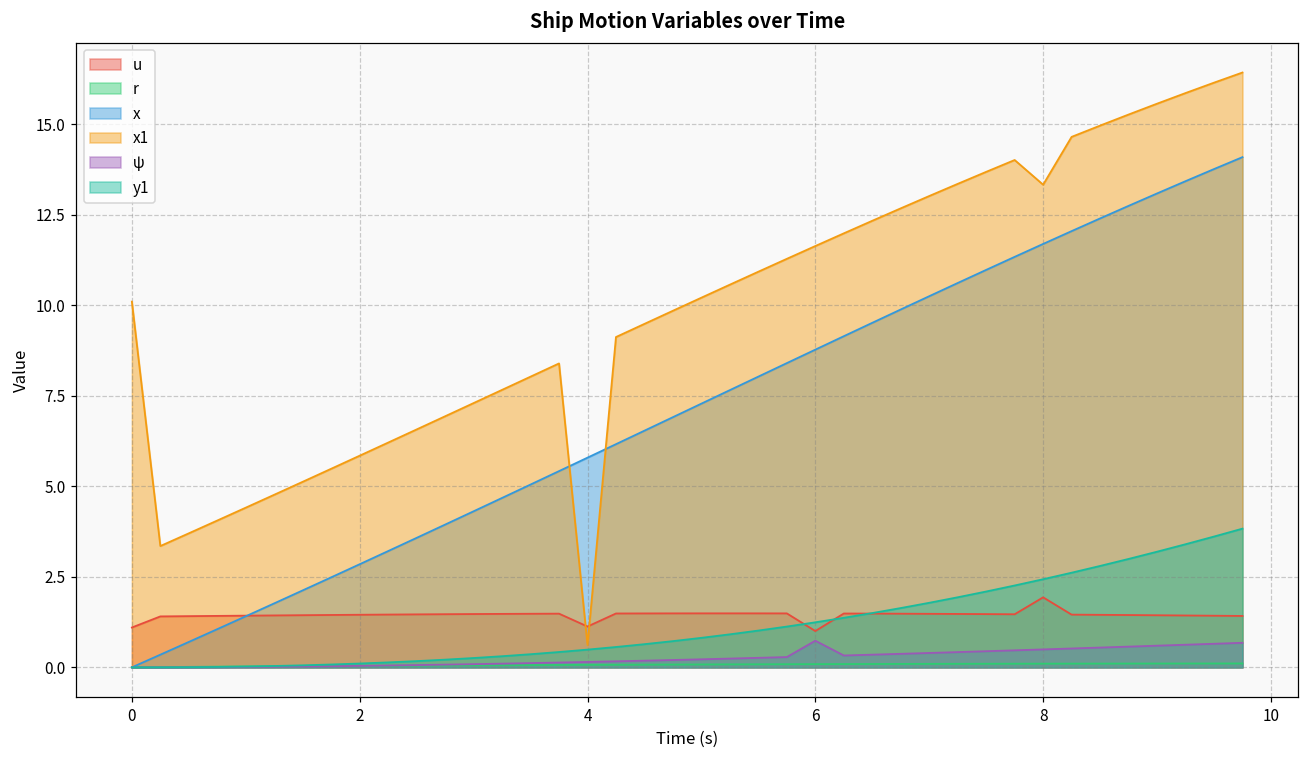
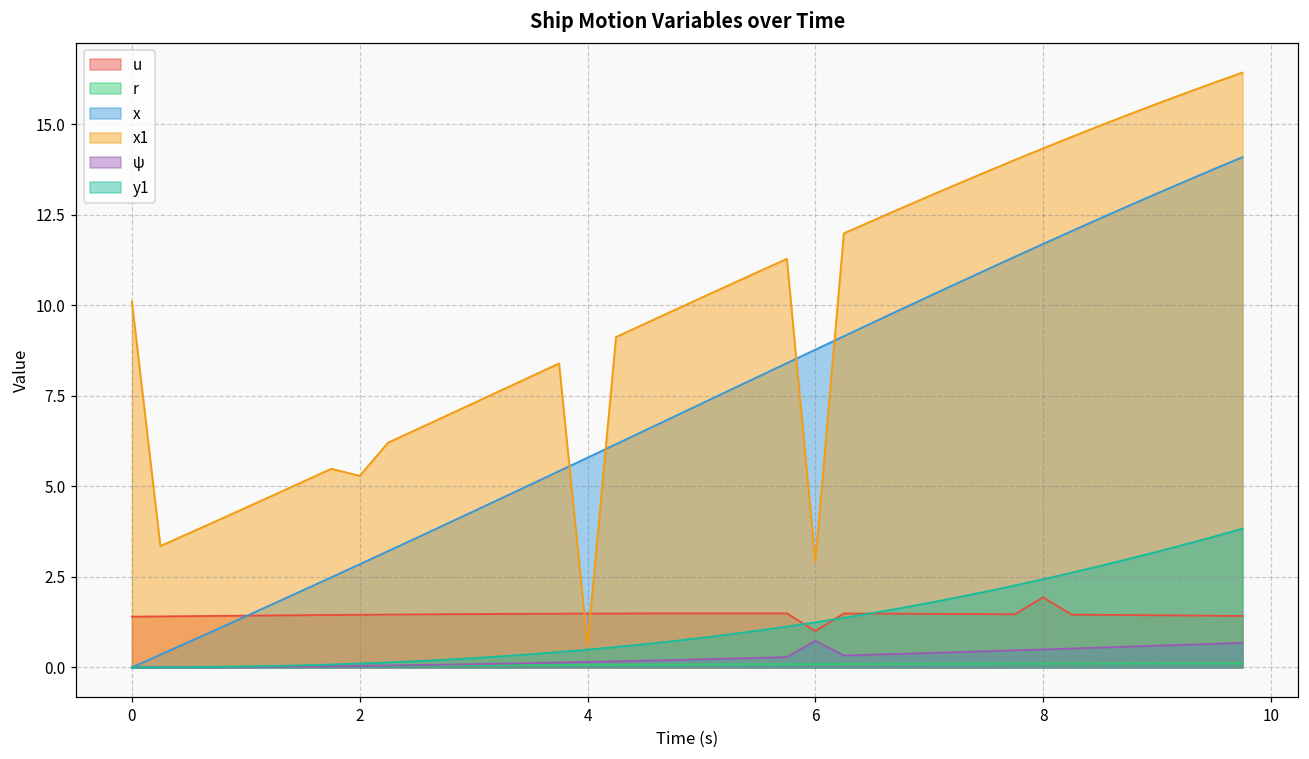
u, 0: 1.1 -> 1.4
x1, 2: 5.8 -> 5.3
u, 4: 1.1 -> 1.5
x1, 6: 11.6 -> 2.9
x1, 8: 13.3 -> 14.3
